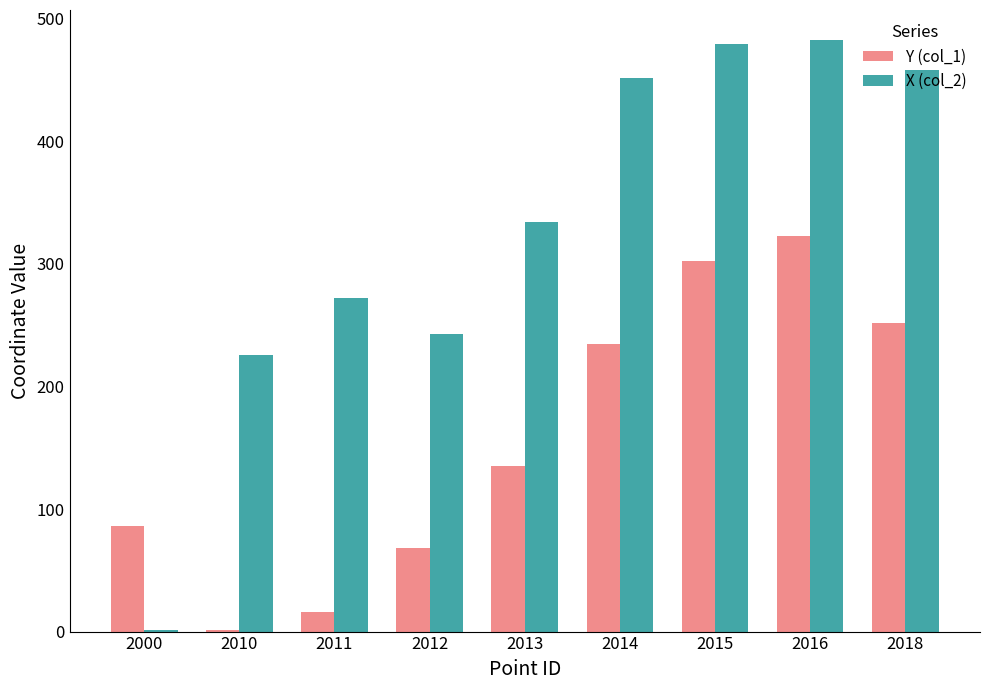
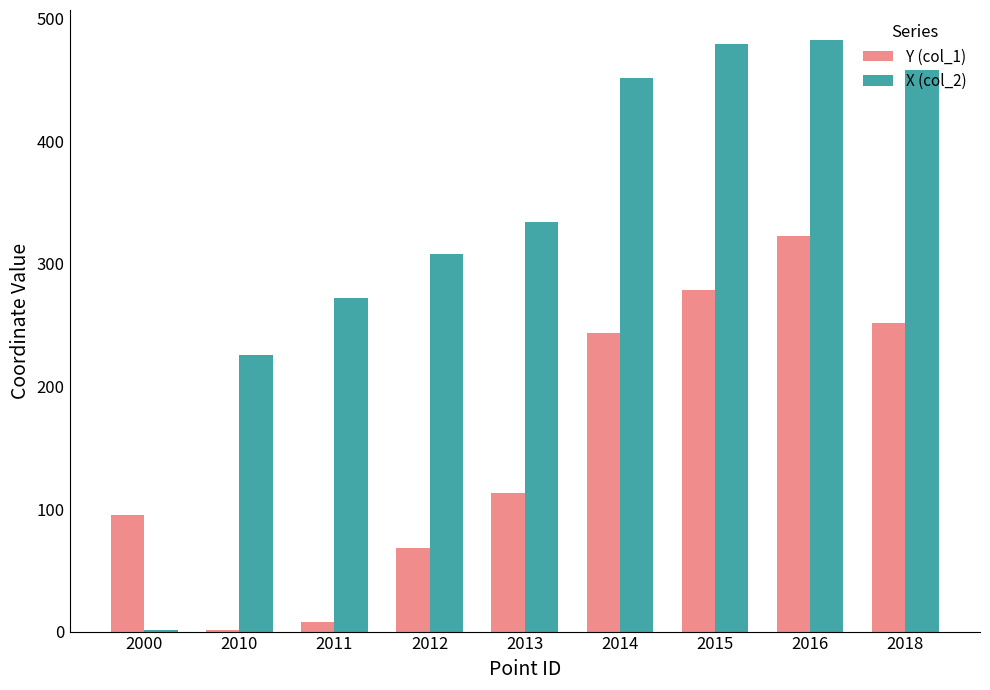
Y (col_1), 2000: 86 -> 95
Y (col_1), 2011: 16 -> 8
X (col_2), 2012: 243 -> 308
Y (col_1), 2013: 135 -> 113
Y (col_1), 2014: 235 -> 243
Y (col_1), 2015: 302 -> 279
